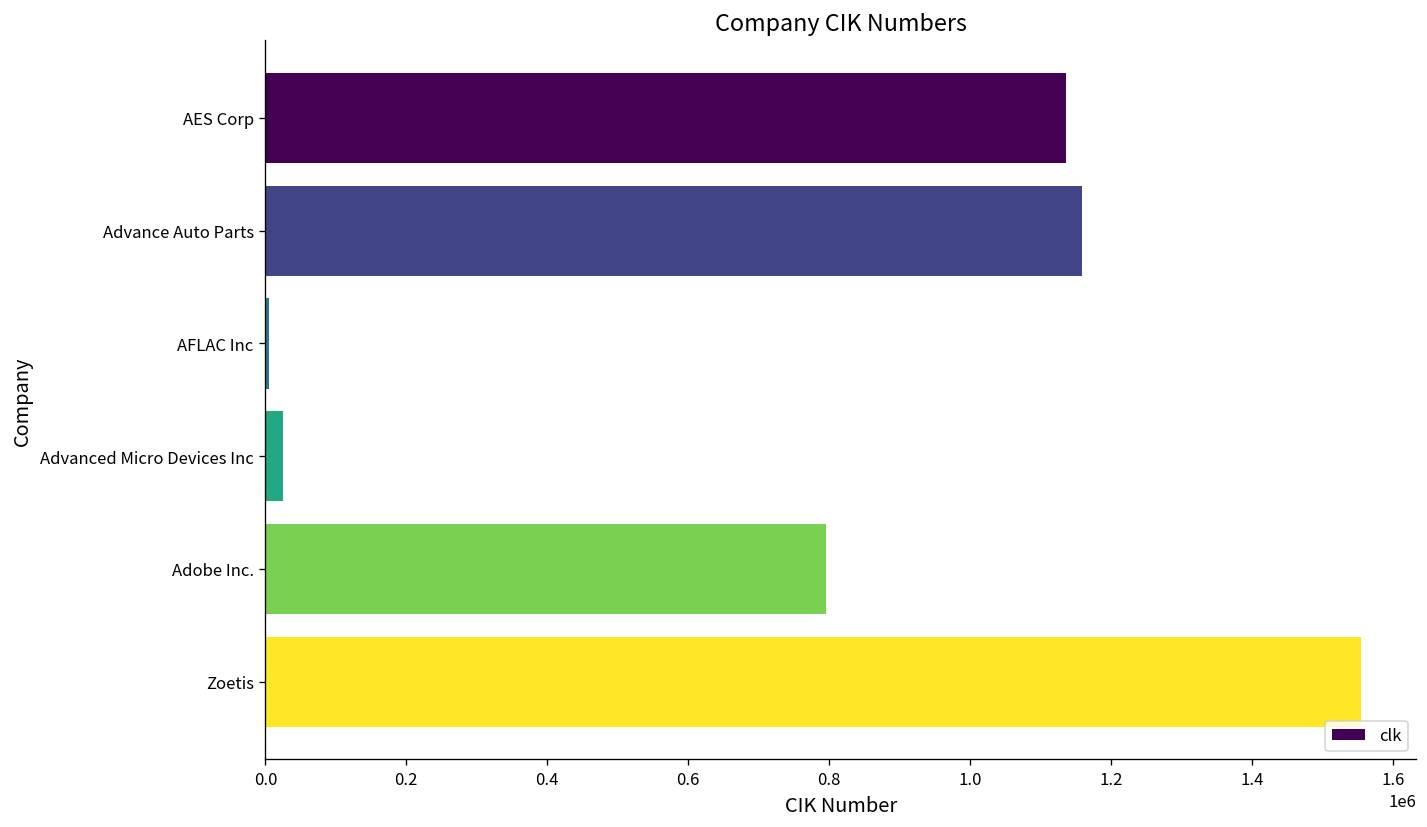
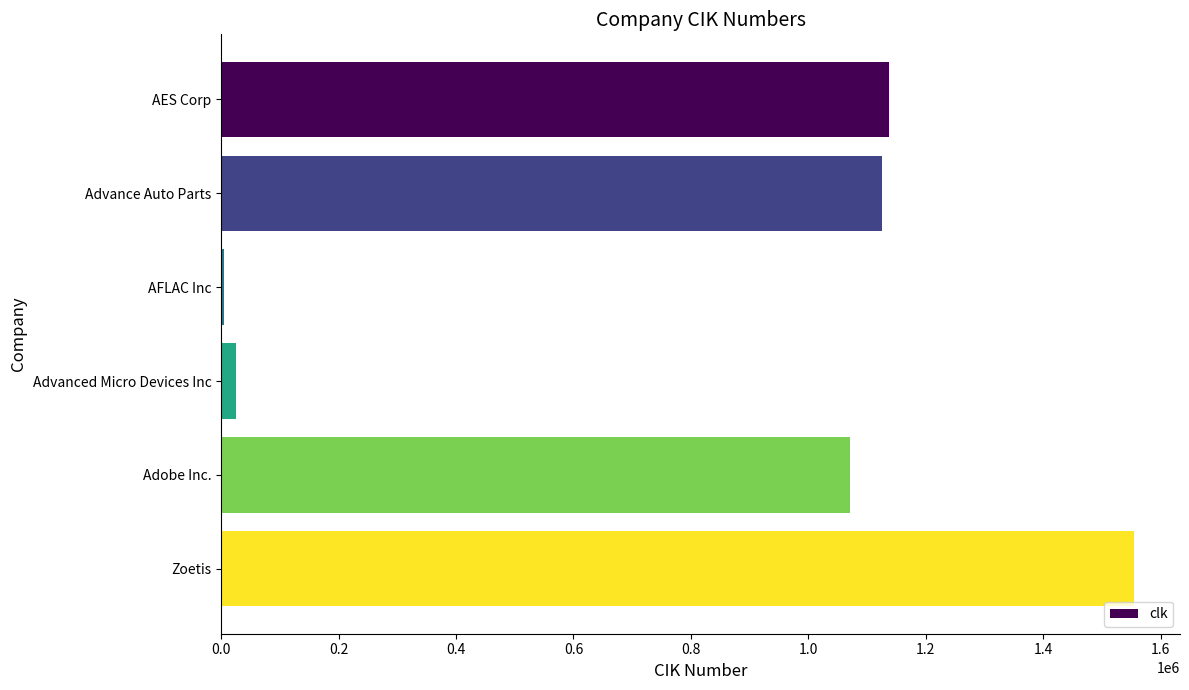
Advance Auto Parts: 1160000 -> 1120000
Adobe Inc.: 800000 -> 1070000
